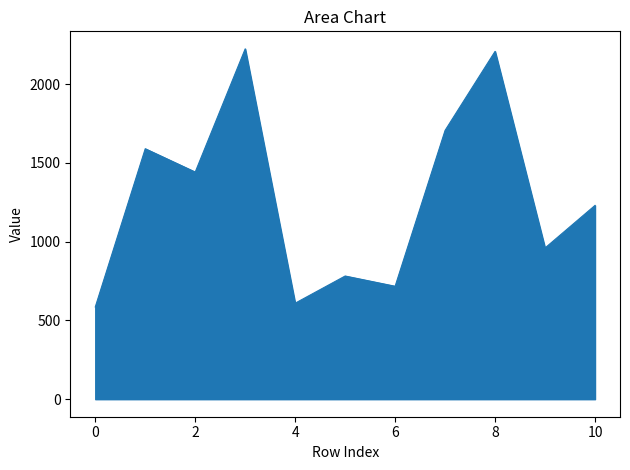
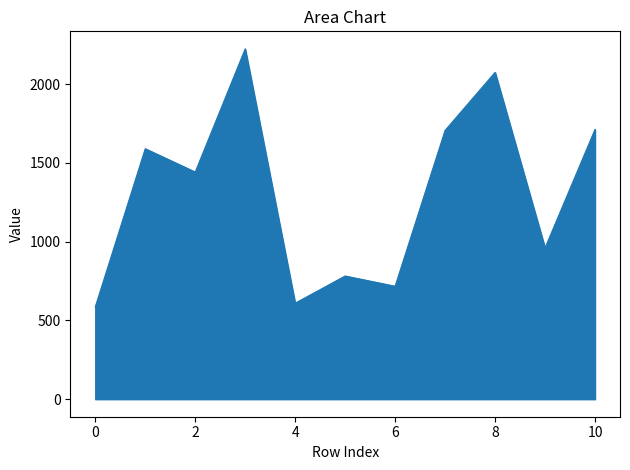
8: 2210 -> 2070
10: 1230 -> 1710
